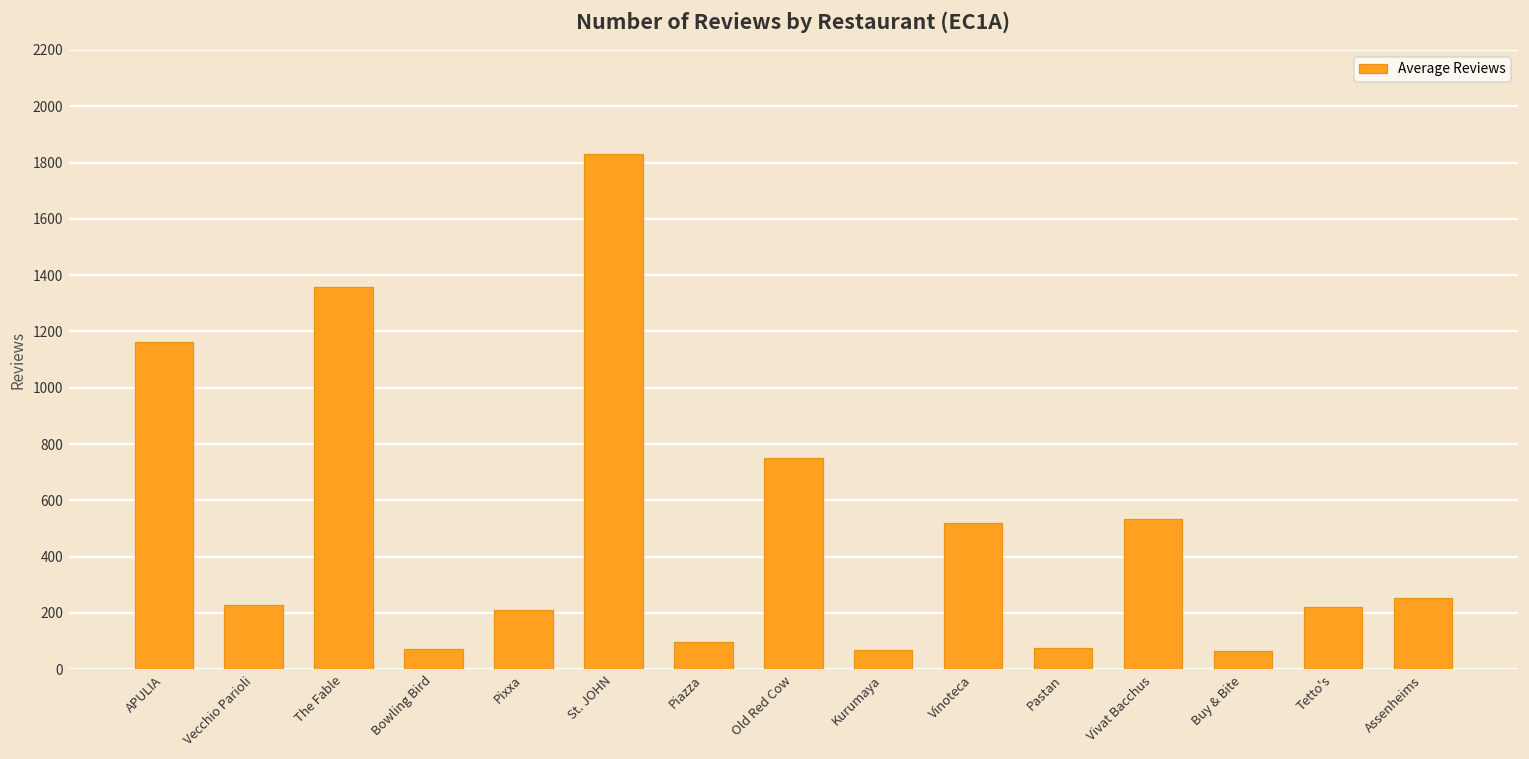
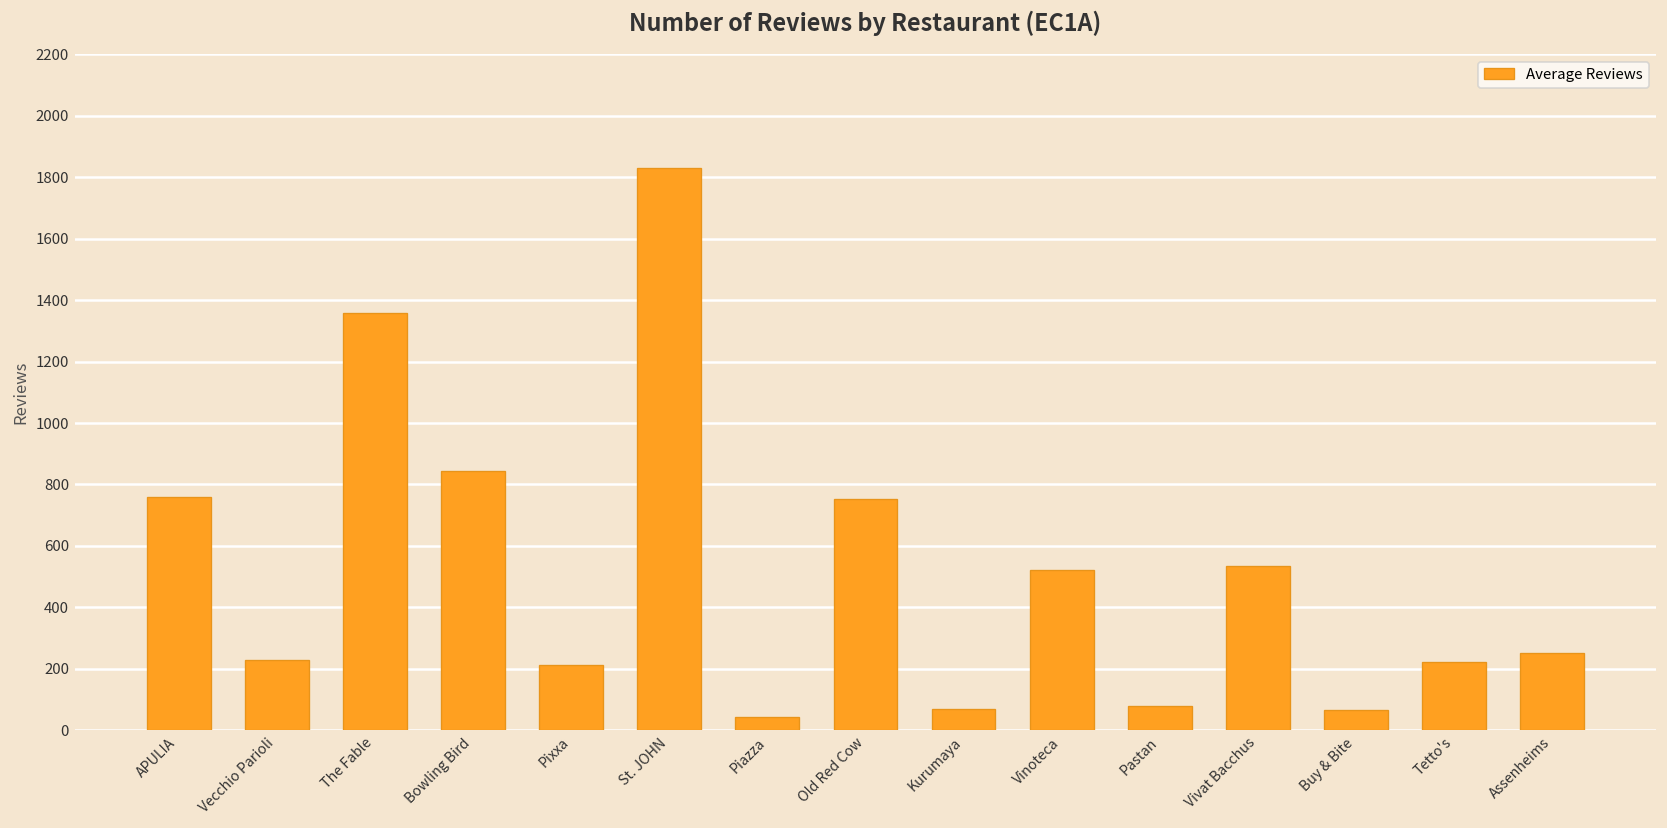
APULIA: 1160 -> 760
Bowling Bird: 70 -> 840
Piazza: 100 -> 40
